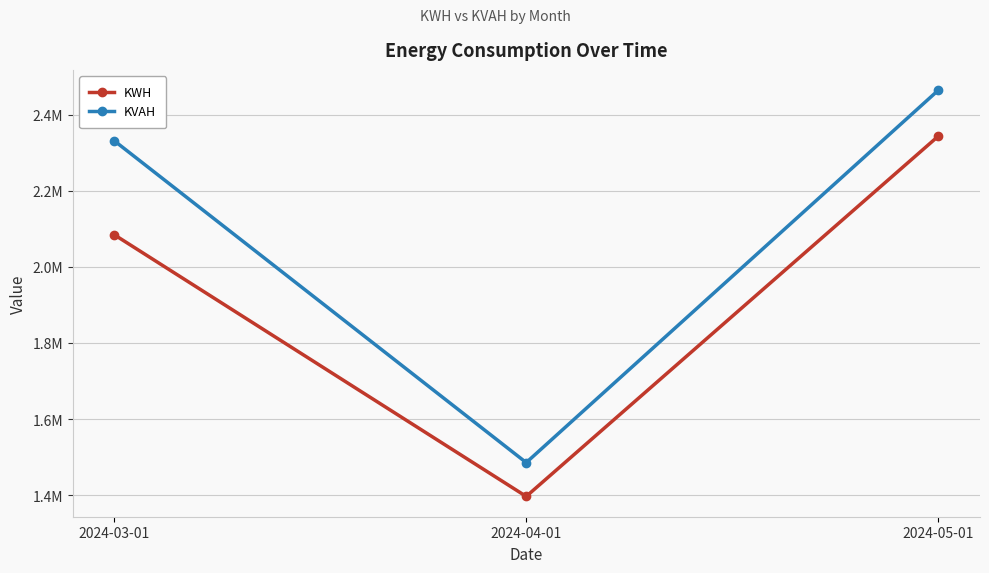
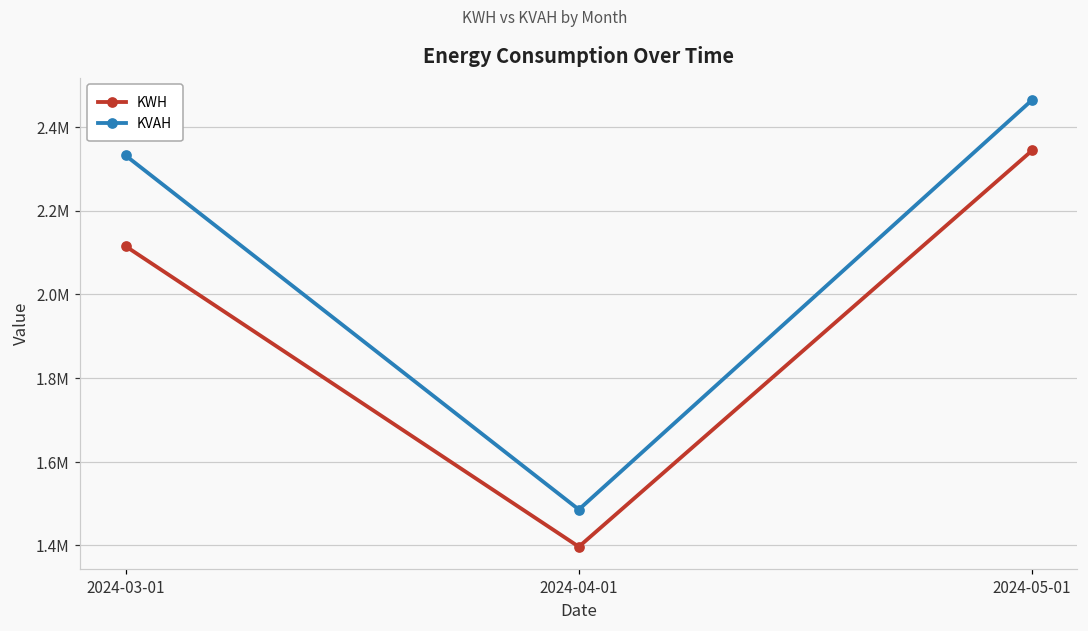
KWH, 2024-03-01: 2080000 -> 2110000
